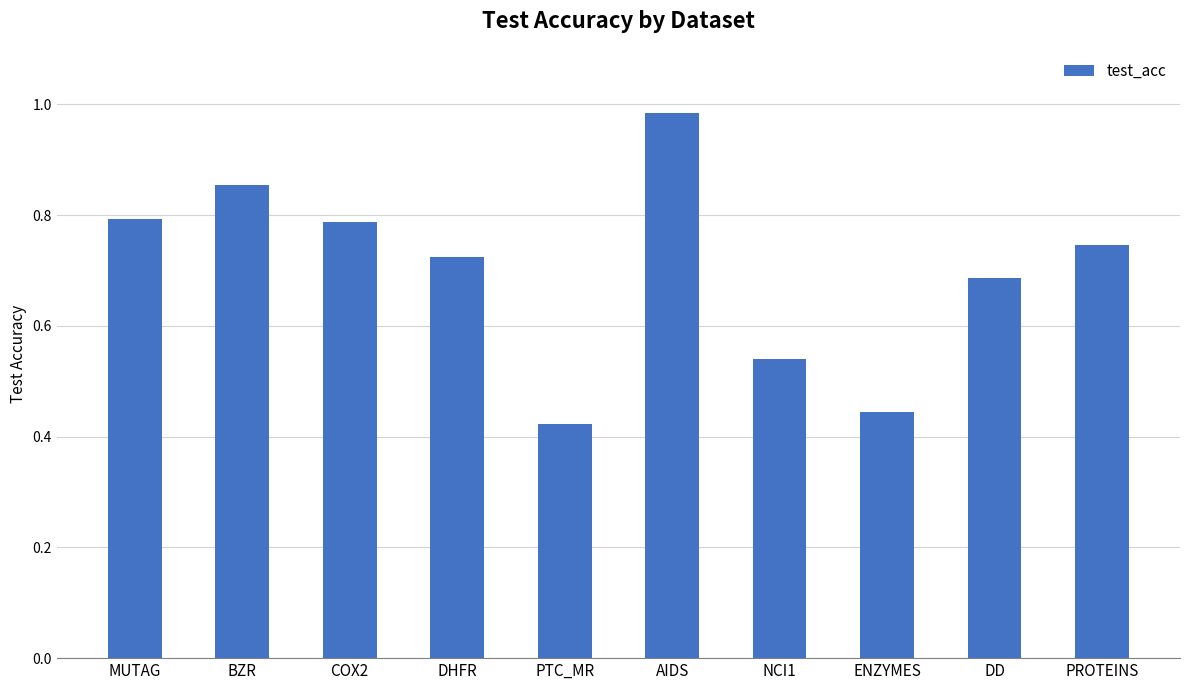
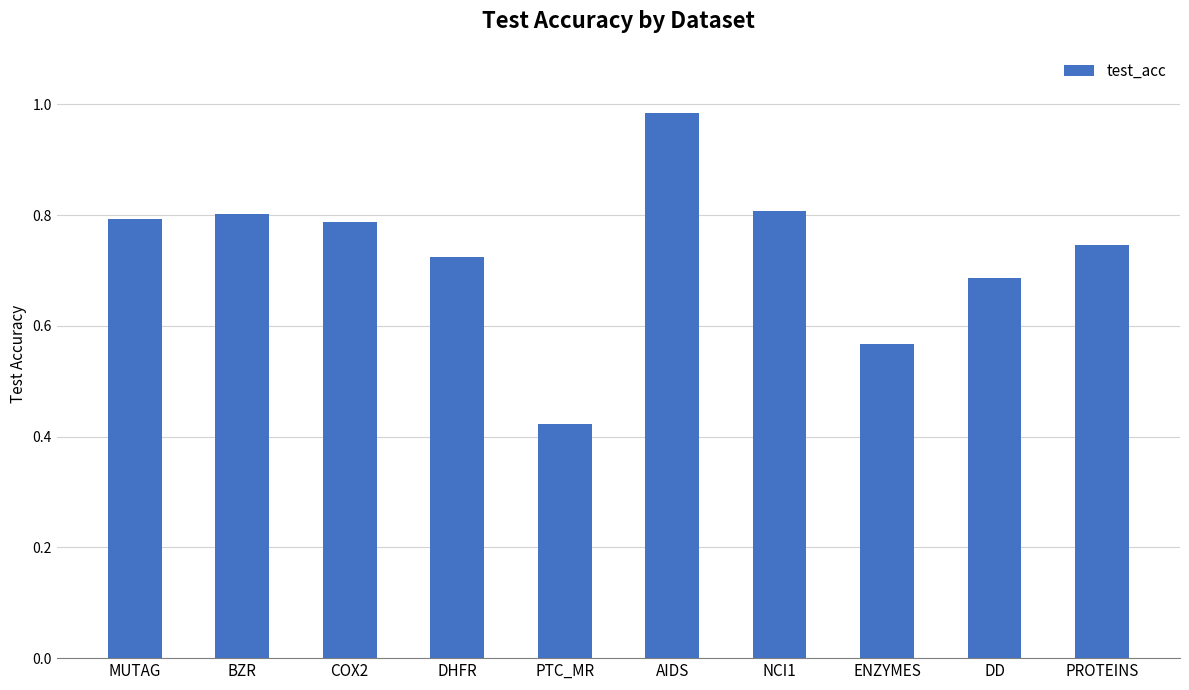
BZR: 0.85 -> 0.80
NCI1: 0.54 -> 0.81
ENZYMES: 0.44 -> 0.57
